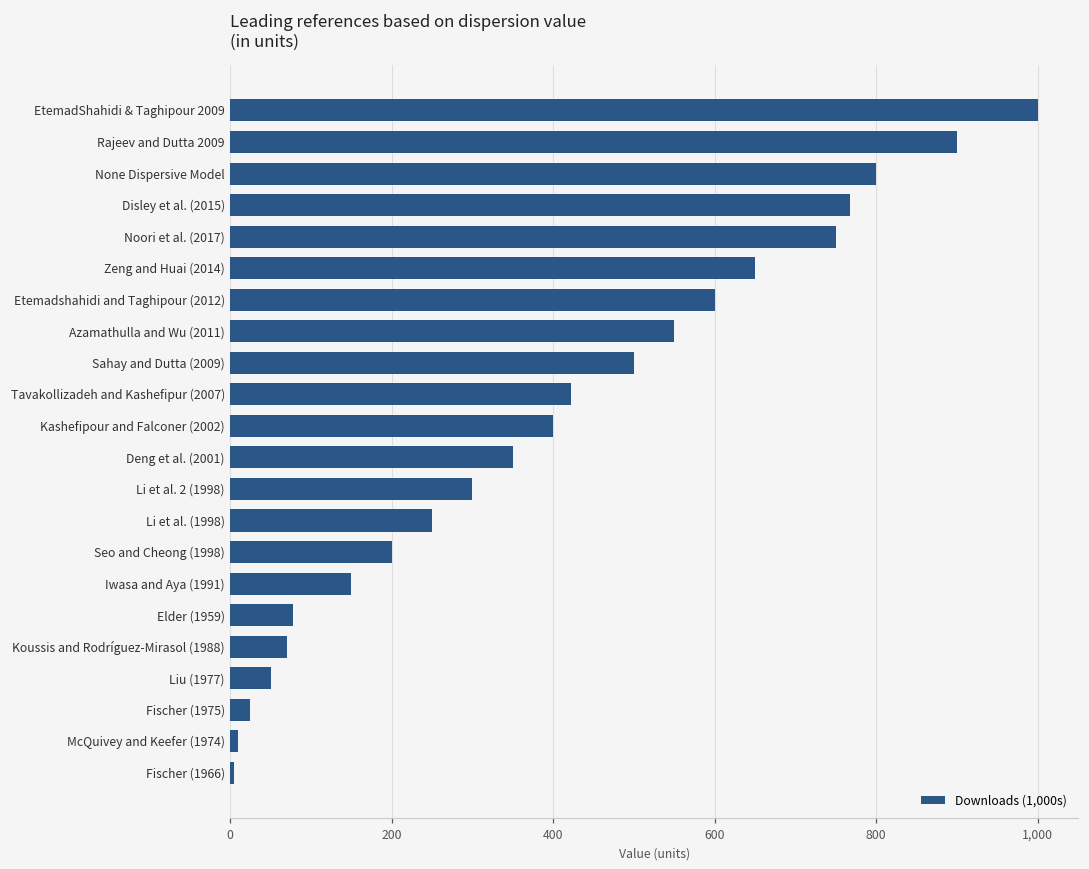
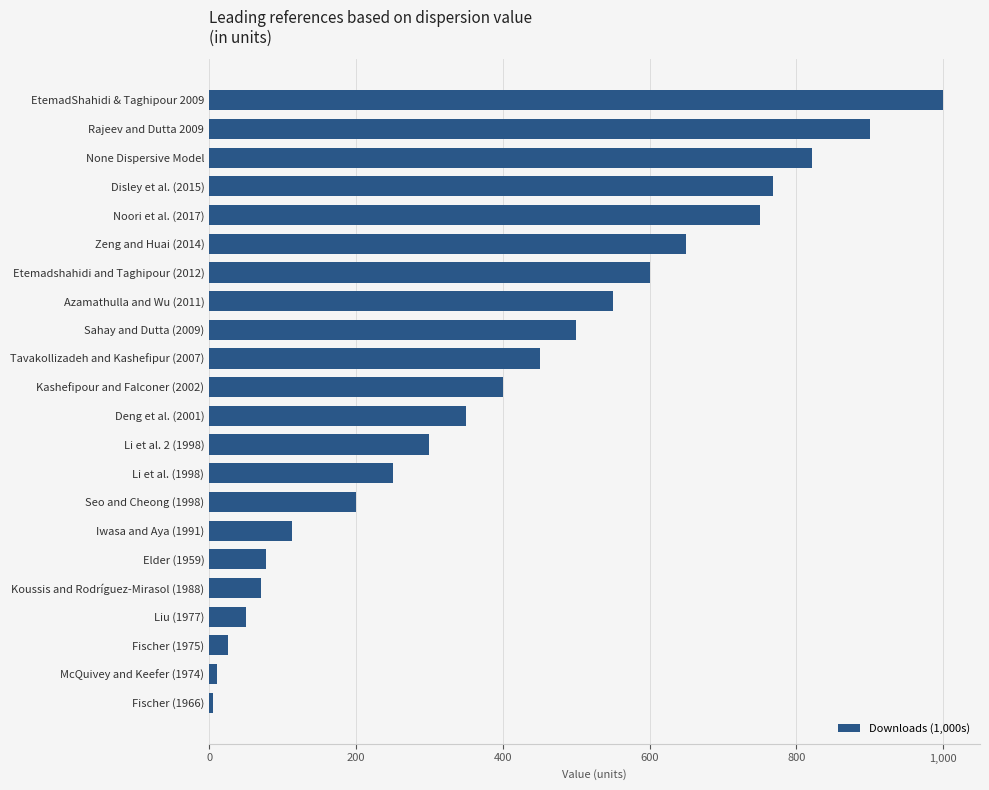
None Dispersive Model: 800 -> 820
Tavakollizadeh and Kashefipur (2007): 420 -> 450
Iwasa and Aya (1991): 150 -> 110
